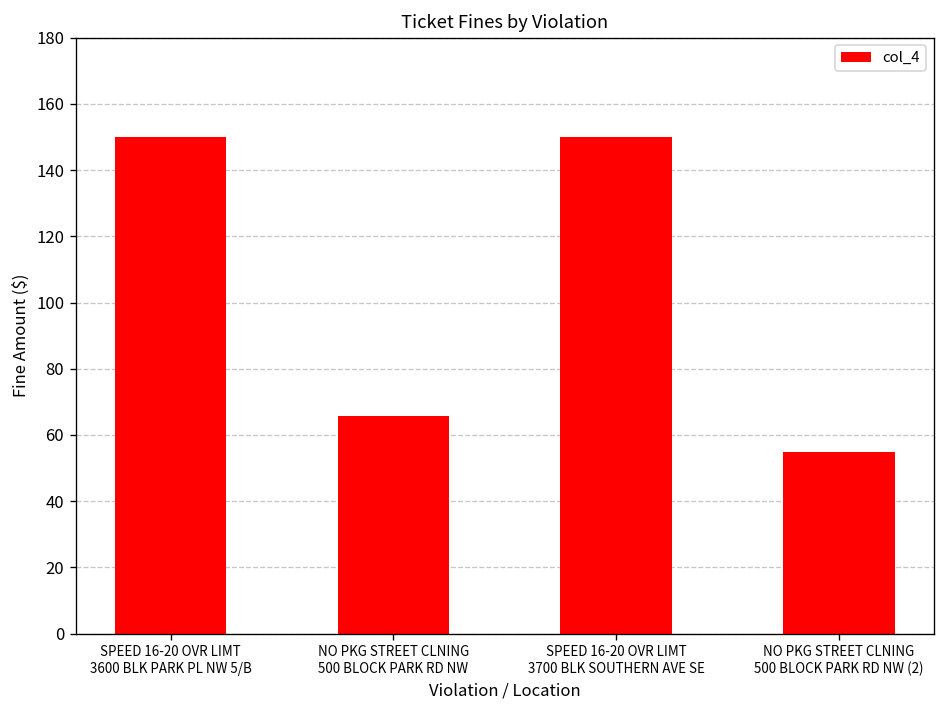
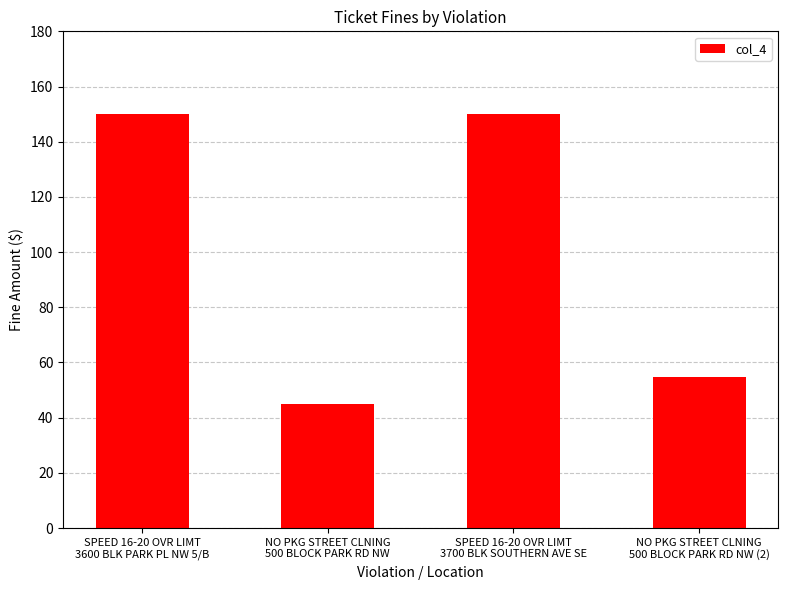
NO PKG STREET CLNING 500 BLOCK PARK RD NW: 66 -> 45
